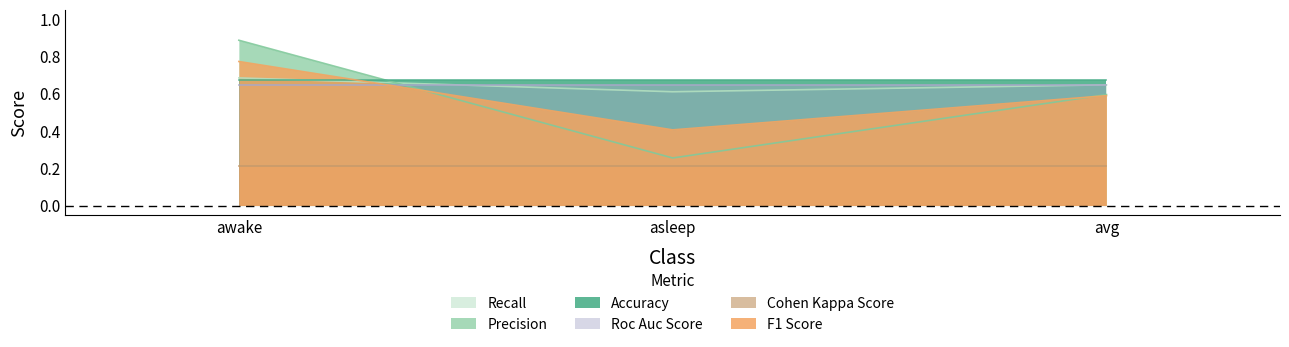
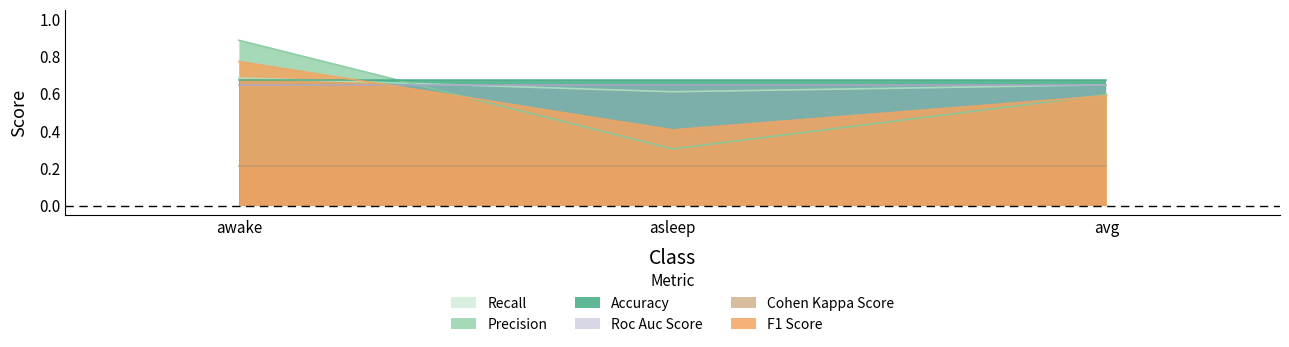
Precision, asleep: 0.25 -> 0.30
